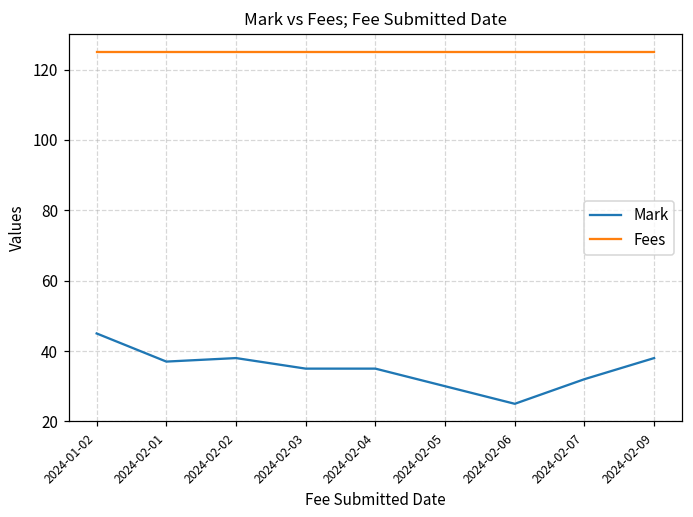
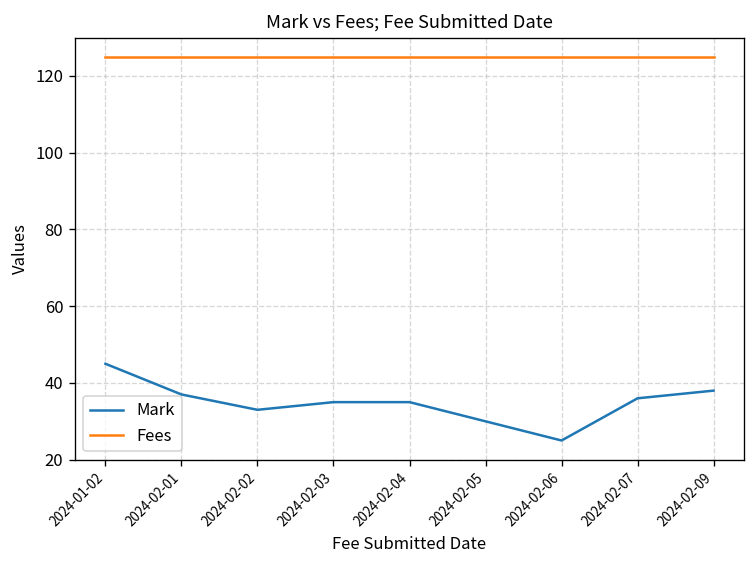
Mark, 2024-02-02: 38 -> 33
Mark, 2024-02-07: 32 -> 36
